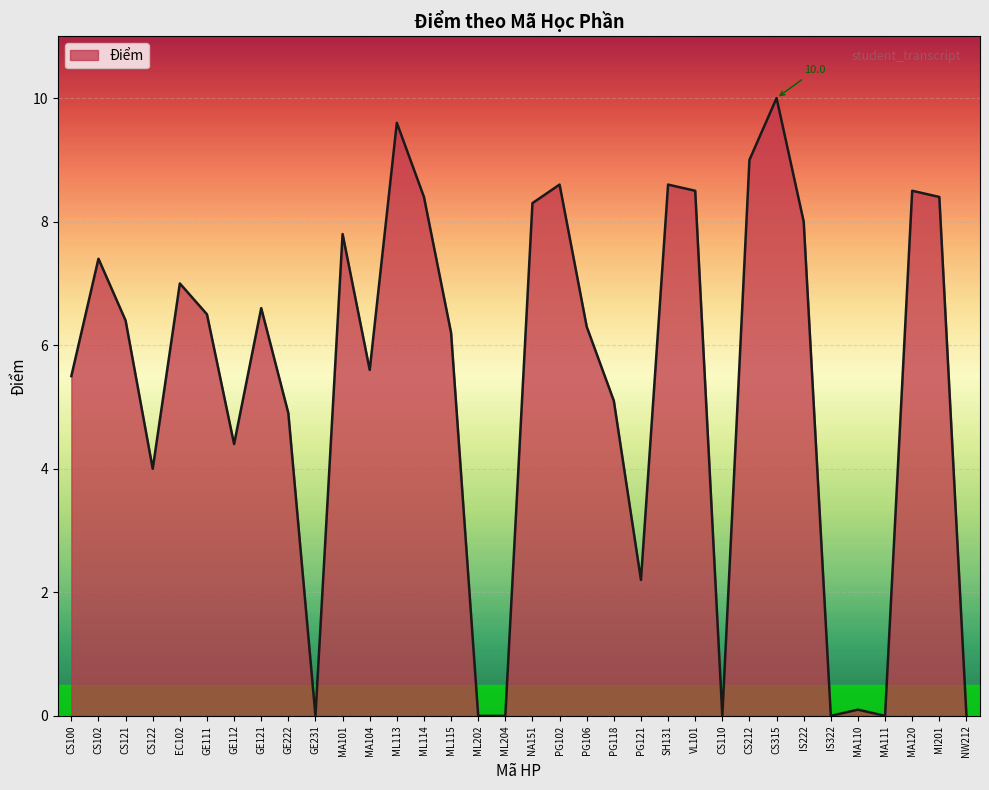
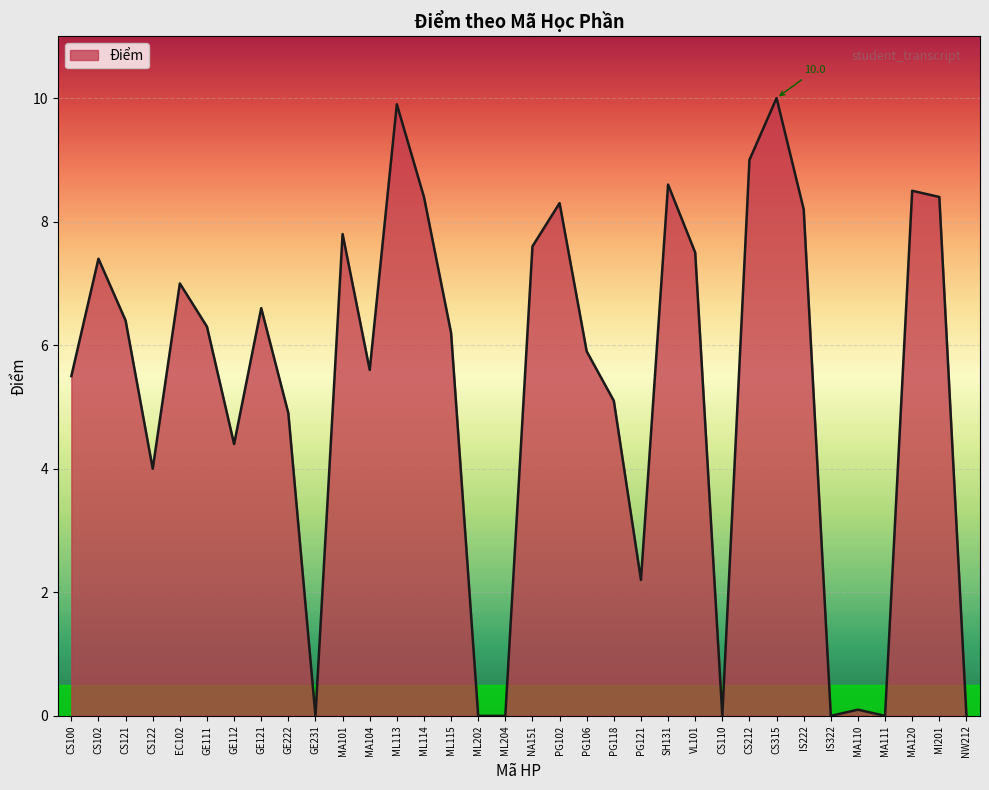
GE111: 6.5 -> 6.3
ML113: 9.6 -> 9.9
NA151: 8.3 -> 7.6
PG102: 8.6 -> 8.3
PG106: 6.3 -> 5.9
VL101: 8.5 -> 7.5
IS222: 8.0 -> 8.2
